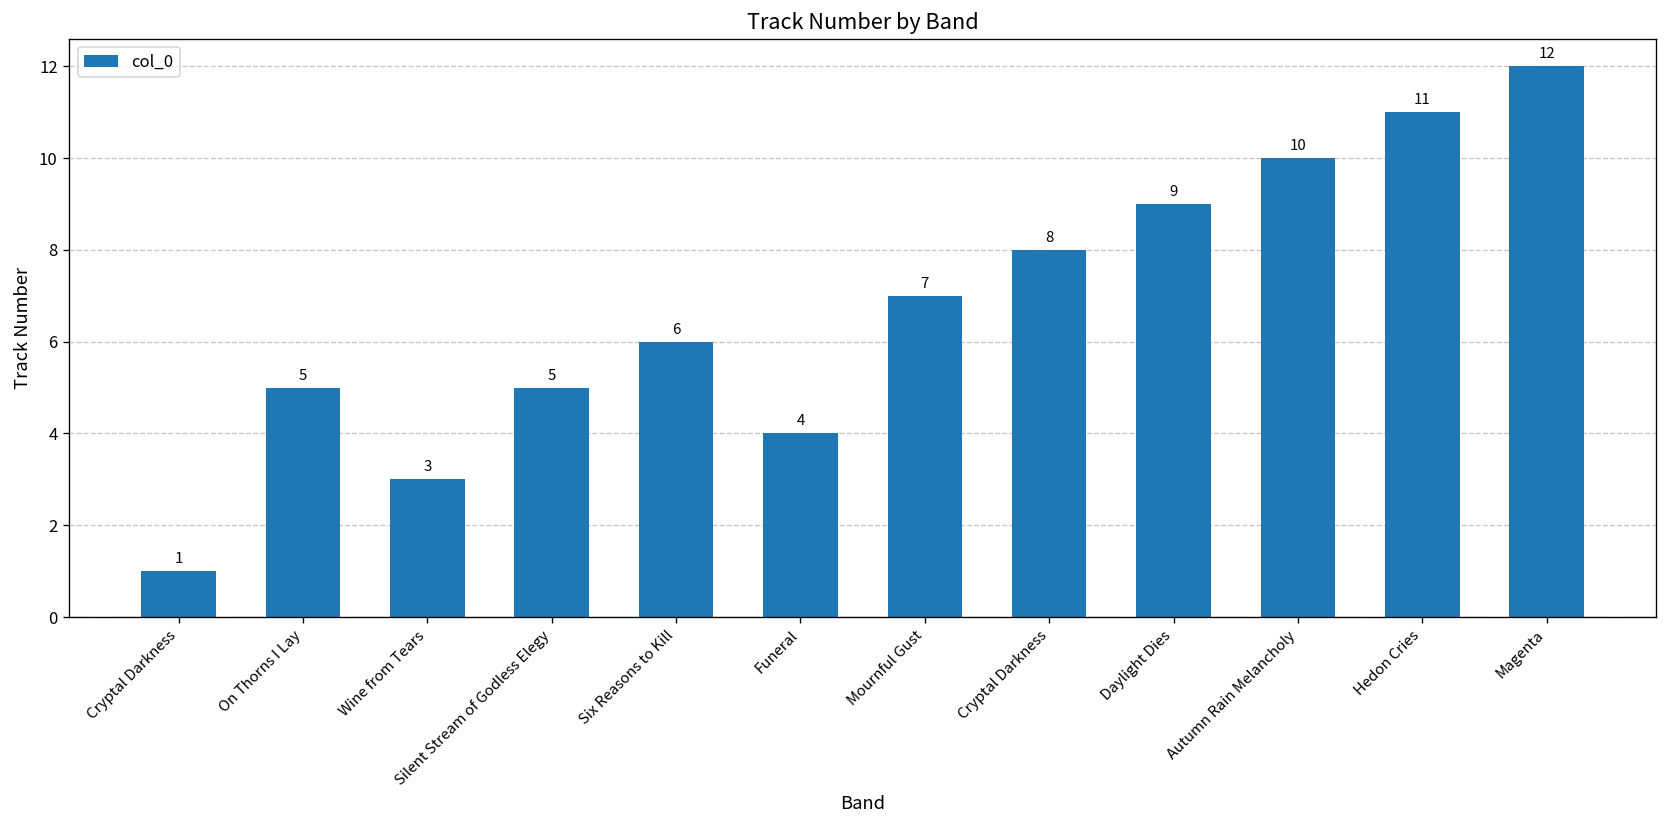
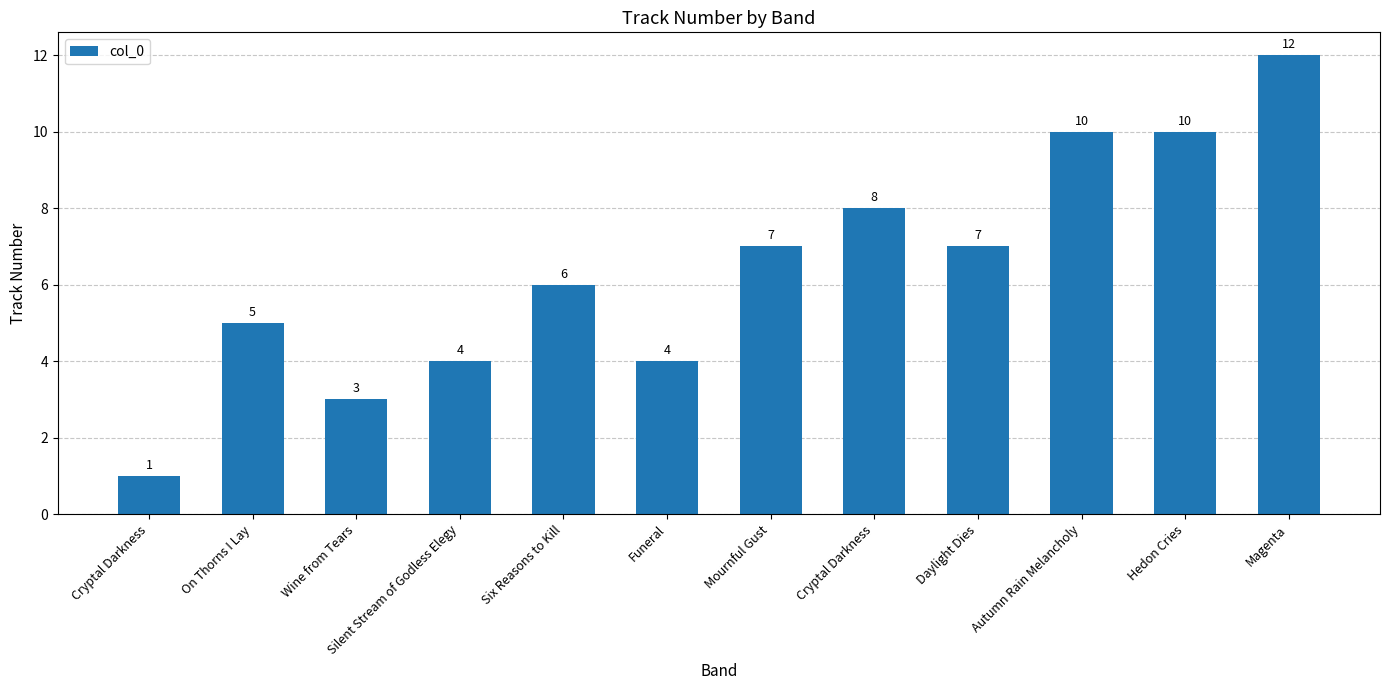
Silent Stream of Godless Elegy: 5 -> 4
Daylight Dies: 9 -> 7
Hedon Cries: 11 -> 10
